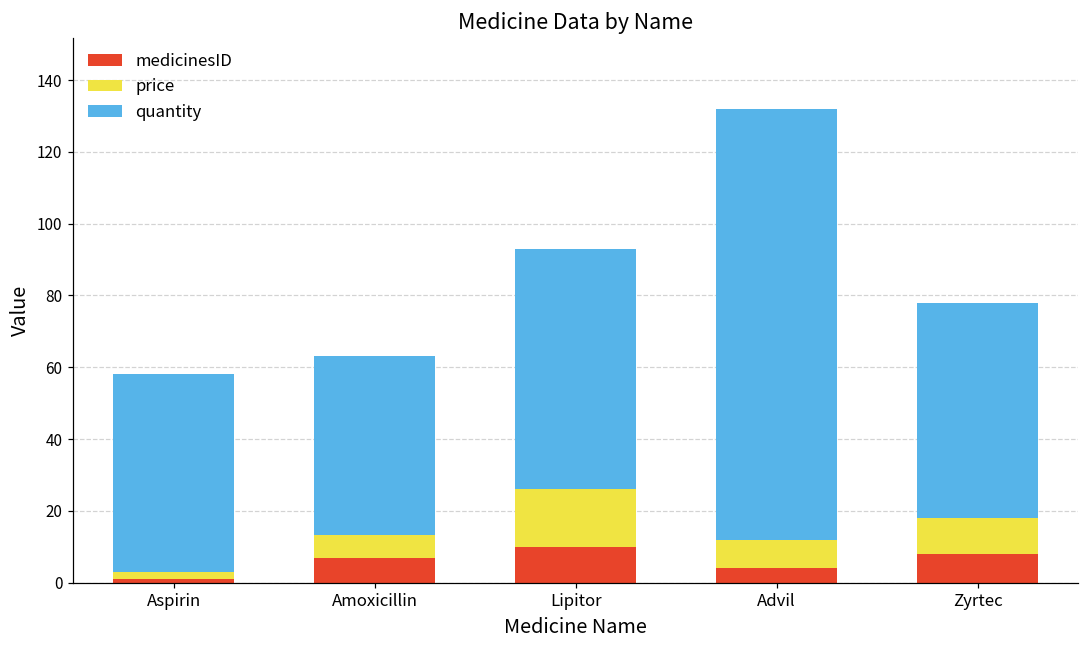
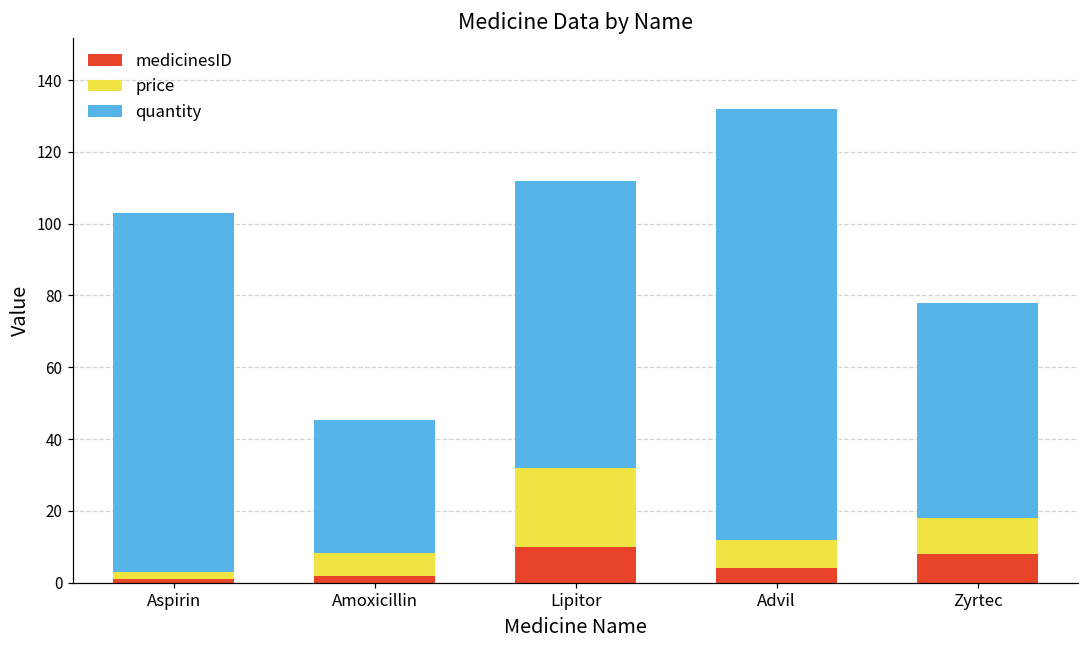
quantity, Aspirin: 55 -> 100
medicinesID, Amoxicillin: 7 -> 2
quantity, Amoxicillin: 50 -> 37
price, Lipitor: 16 -> 22
quantity, Lipitor: 67 -> 80
